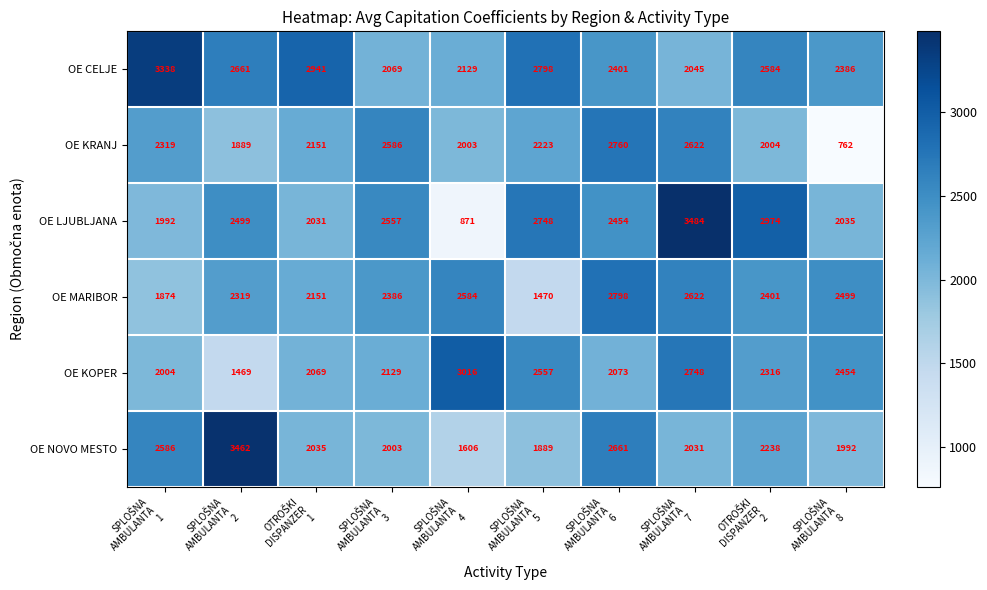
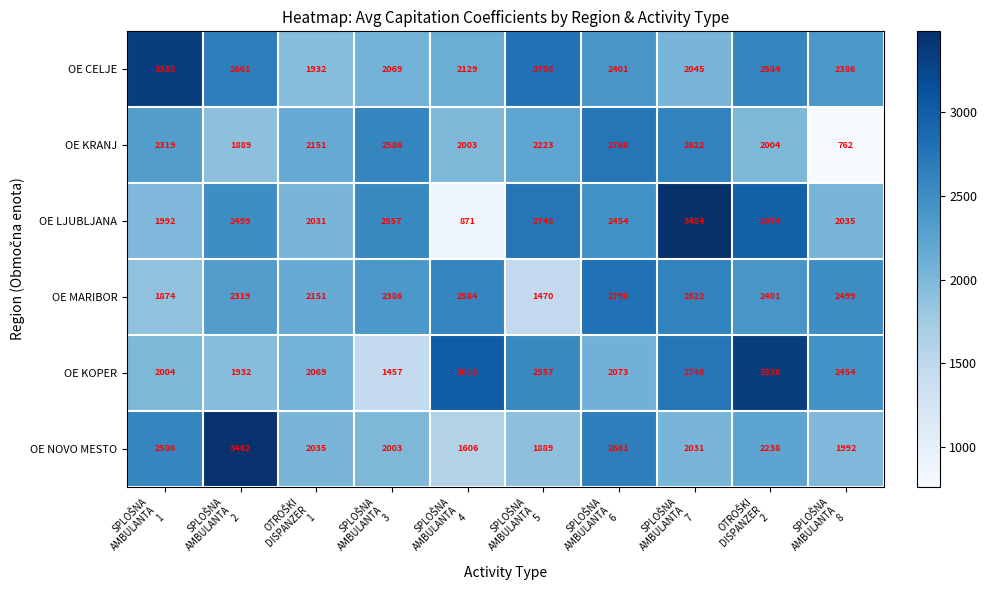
OE CELJE, OTROŠKI DISPANZER 1: 2941 -> 1932
OE KOPER, SPLOŠNA AMBULANTA 2: 1469 -> 1932
OE KOPER, SPLOŠNA AMBULANTA 3: 2129 -> 1457
OE KOPER, OTROŠKI DISPANZER 2: 2316 -> 3338
